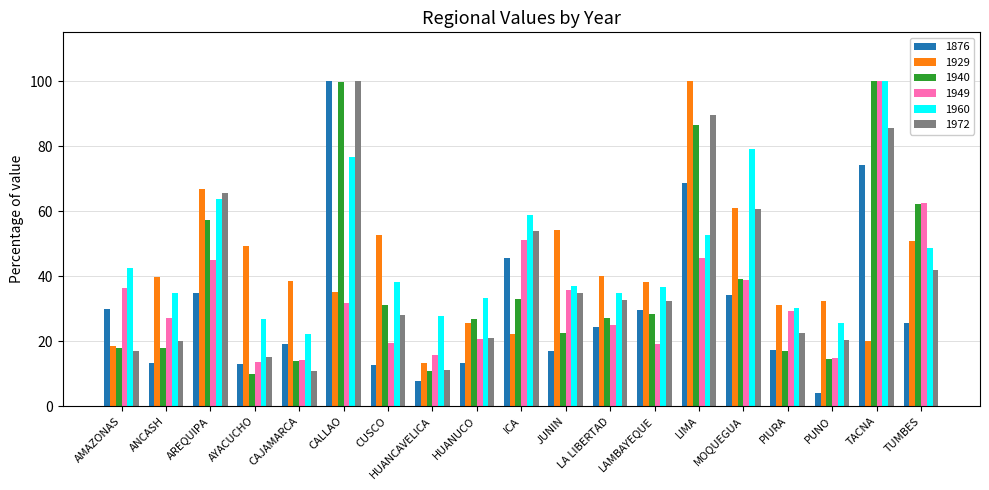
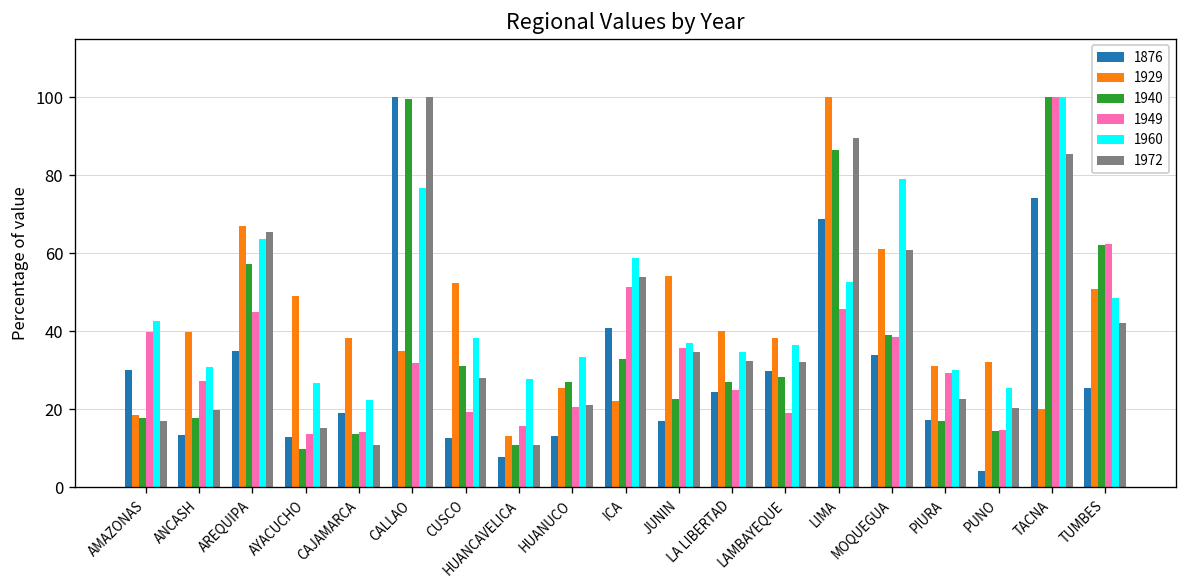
1949, AMAZONAS: 36 -> 40
1960, ANCASH: 35 -> 31
1876, ICA: 45 -> 41
